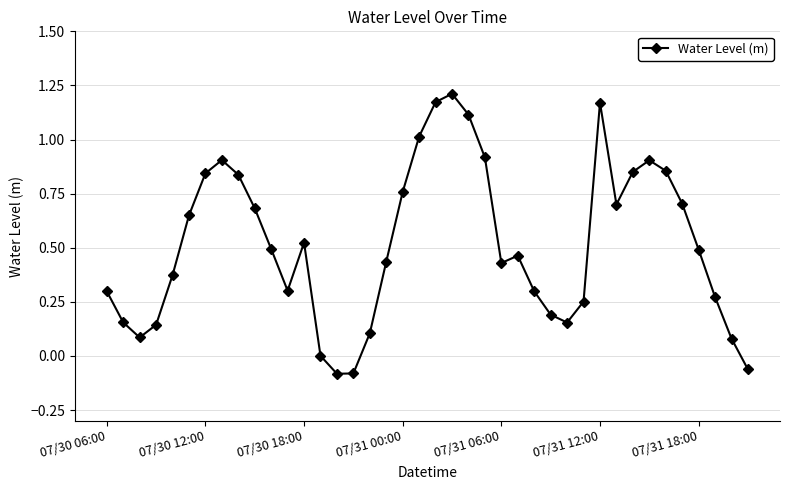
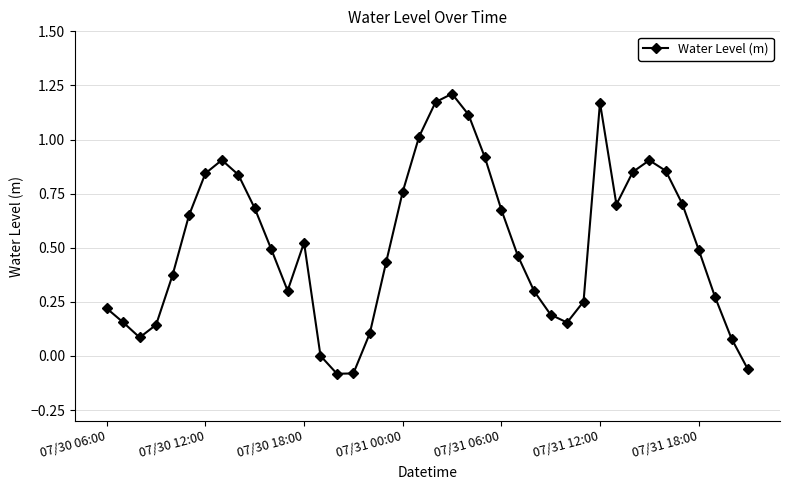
07/30 06:00: 0.30 -> 0.22
07/31 06:00: 0.43 -> 0.68
